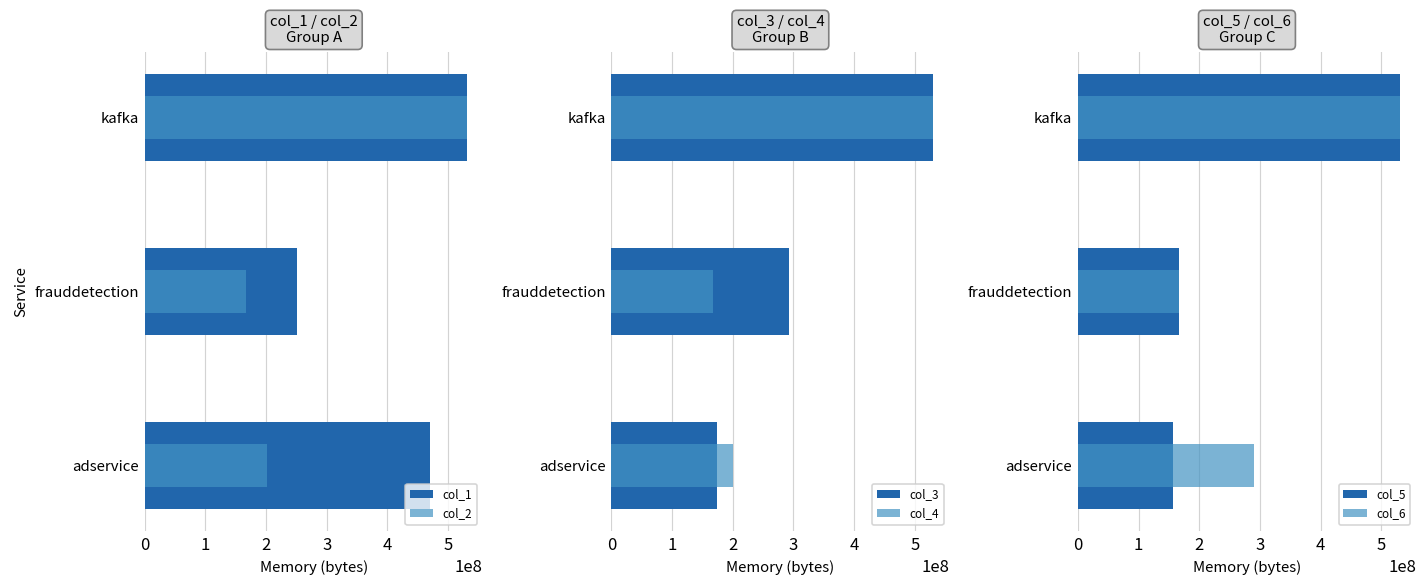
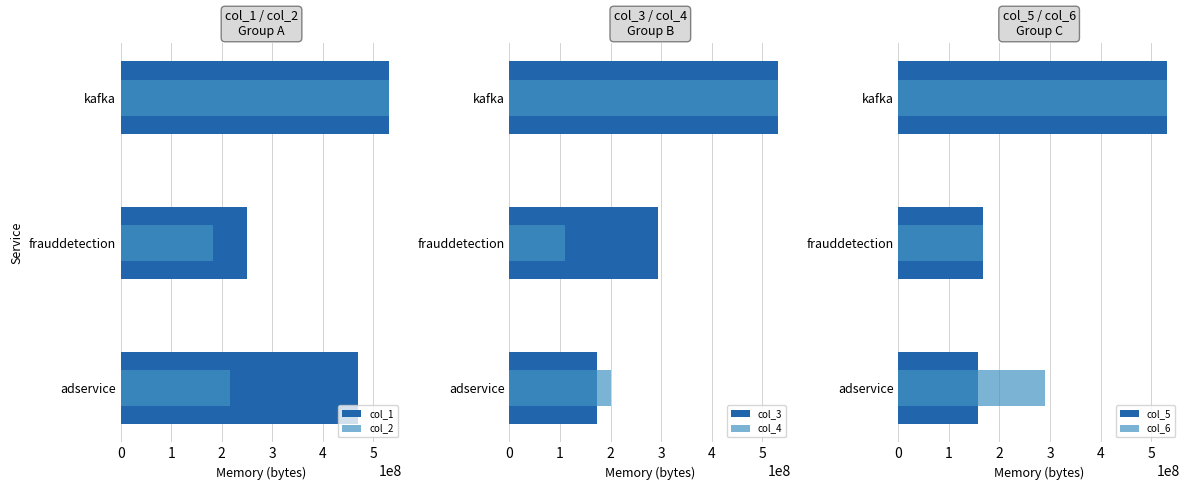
col_1 / col_2 Group A, col_2, frauddetection: 170000000 -> 180000000
col_1 / col_2 Group A, col_2, adservice: 200000000 -> 220000000
col_3 / col_4 Group B, col_4, frauddetection: 170000000 -> 110000000
